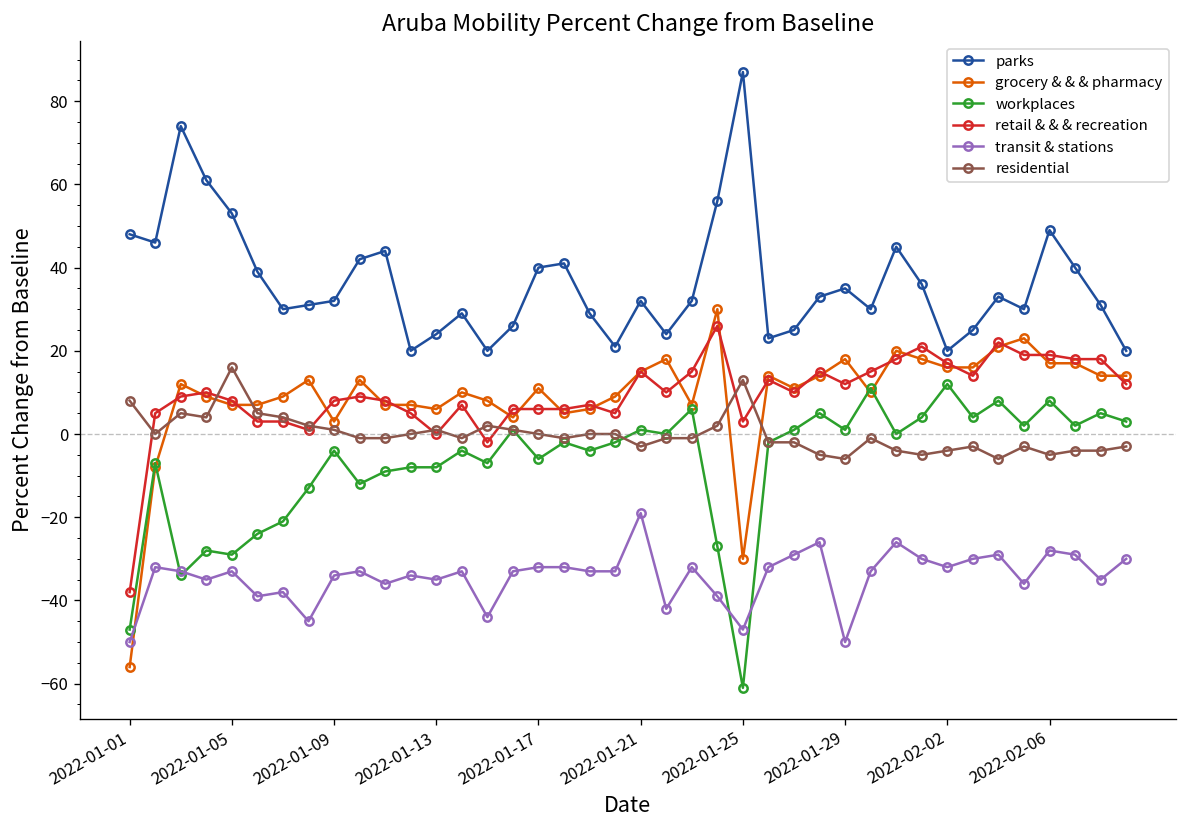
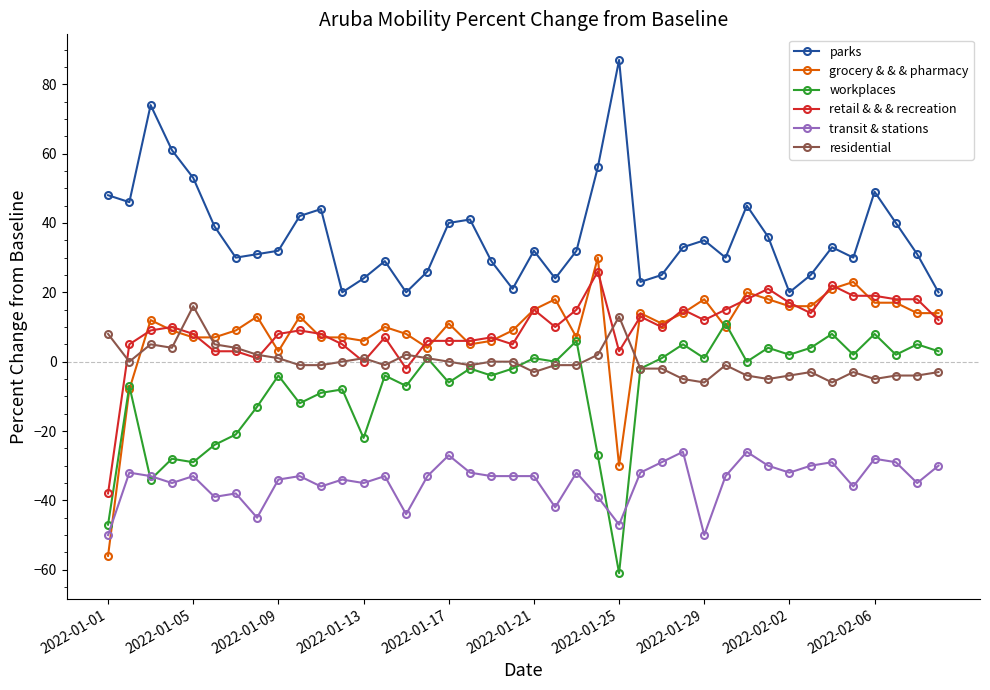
workplaces, 2022-01-13: -8 -> -22
transit & stations, 2022-01-17: -32 -> -27
transit & stations, 2022-01-21: -19 -> -33
workplaces, 2022-02-02: 12 -> 2
